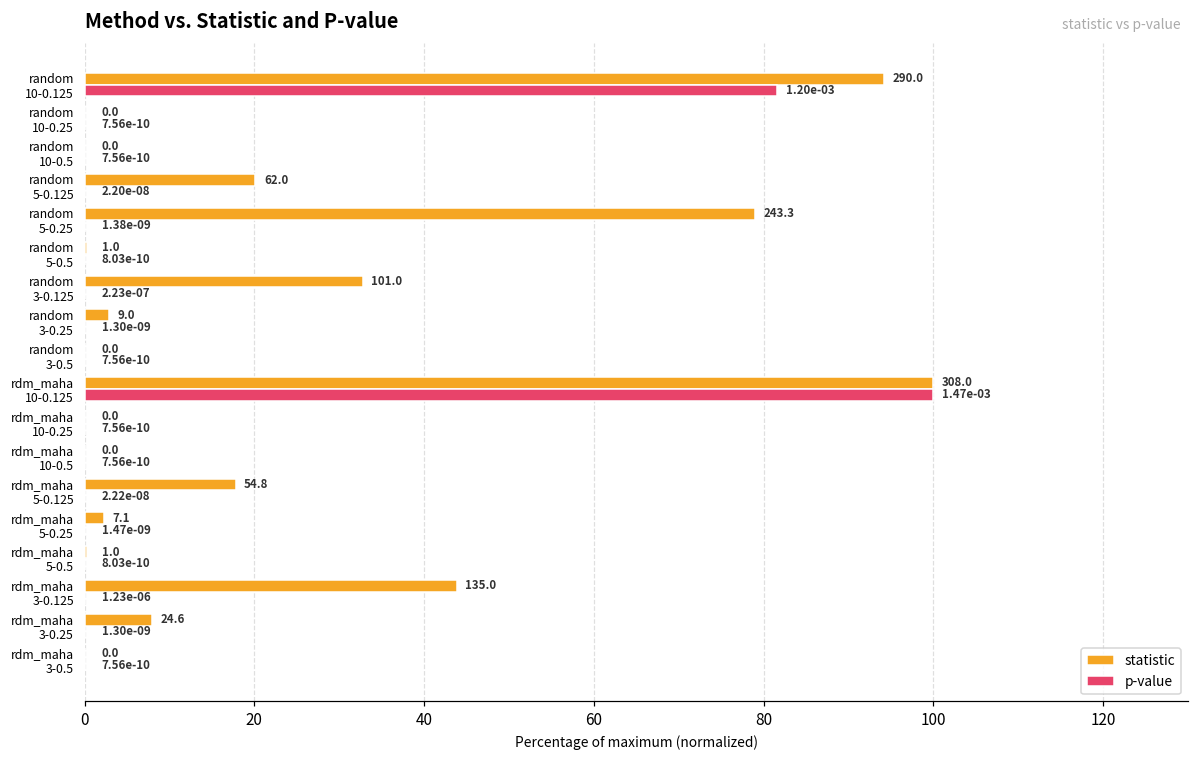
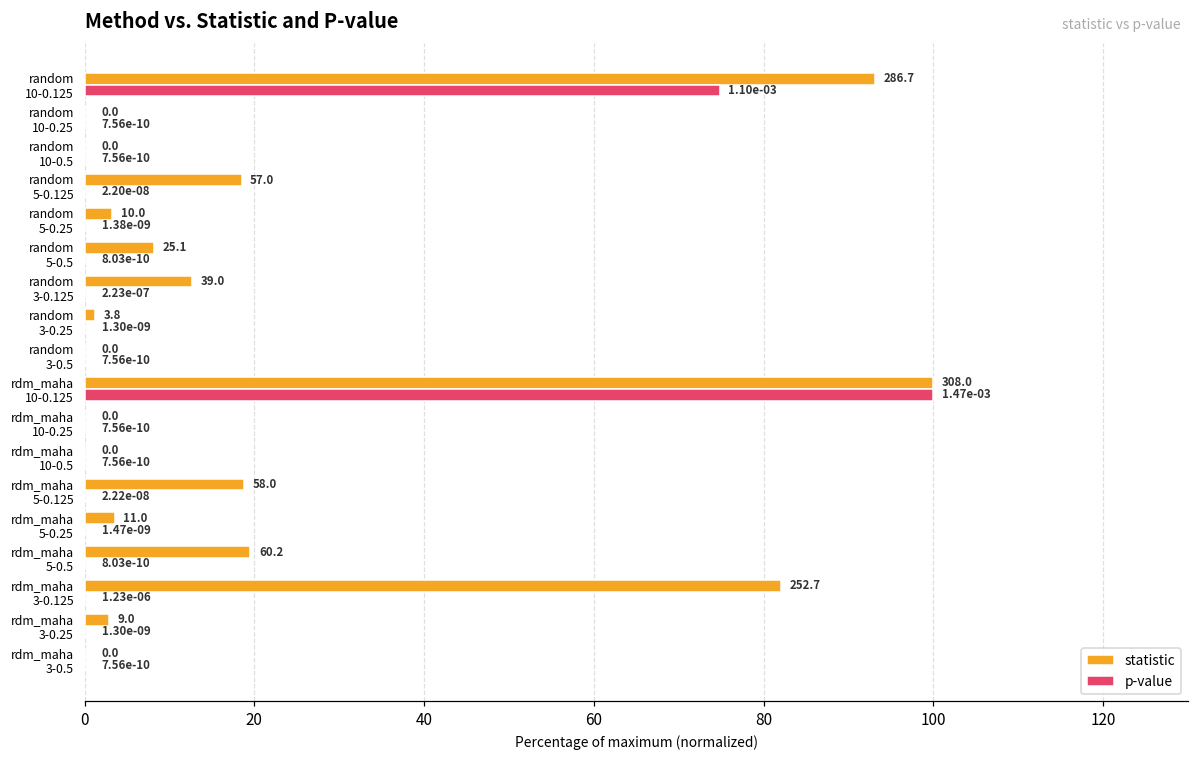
statistic, random 10-0.125: 290.0 -> 286.7
p-value, random 10-0.125: 1.20e-03 -> 1.10e-03
statistic, random 5-0.125: 62.0 -> 57.0
statistic, random 5-0.25: 243.3 -> 10.0
statistic, random 5-0.5: 1.0 -> 25.1
statistic, random 3-0.125: 101.0 -> 39.0
statistic, random 3-0.25: 9.0 -> 3.8
statistic, rdm_maha 5-0.125: 54.8 -> 58.0
statistic, rdm_maha 5-0.25: 7.1 -> 11.0
statistic, rdm_maha 5-0.5: 1.0 -> 60.2
statistic, rdm_maha 3-0.125: 135.0 -> 252.7
statistic, rdm_maha 3-0.25: 24.6 -> 9.0
